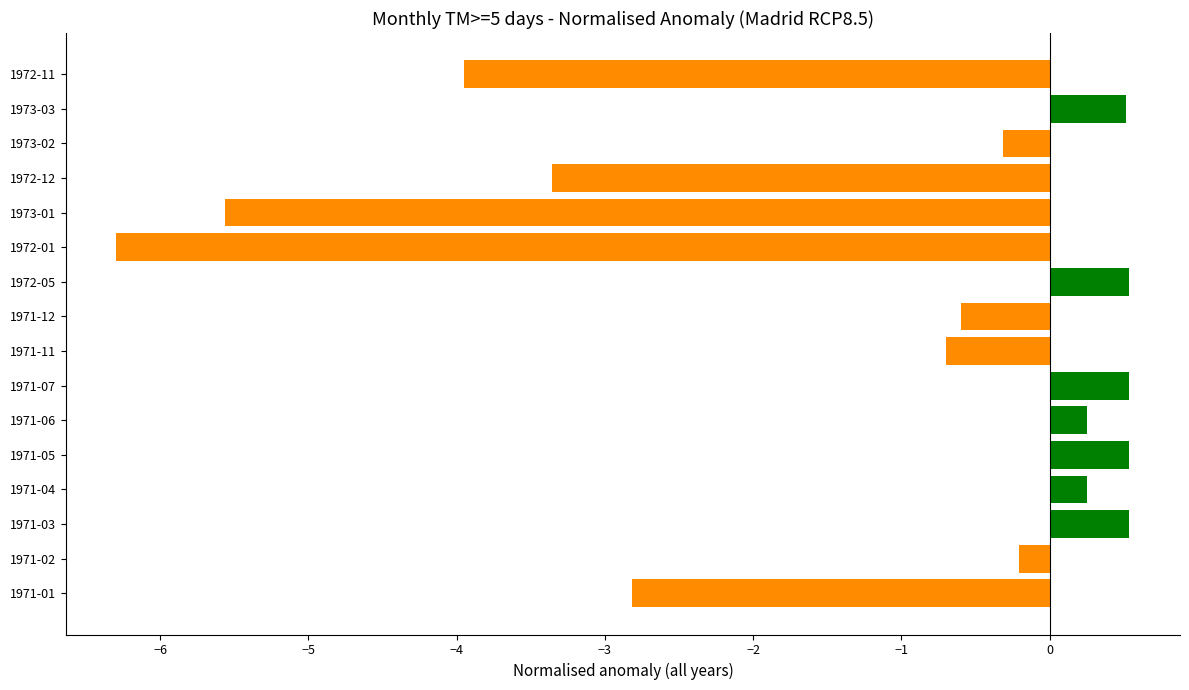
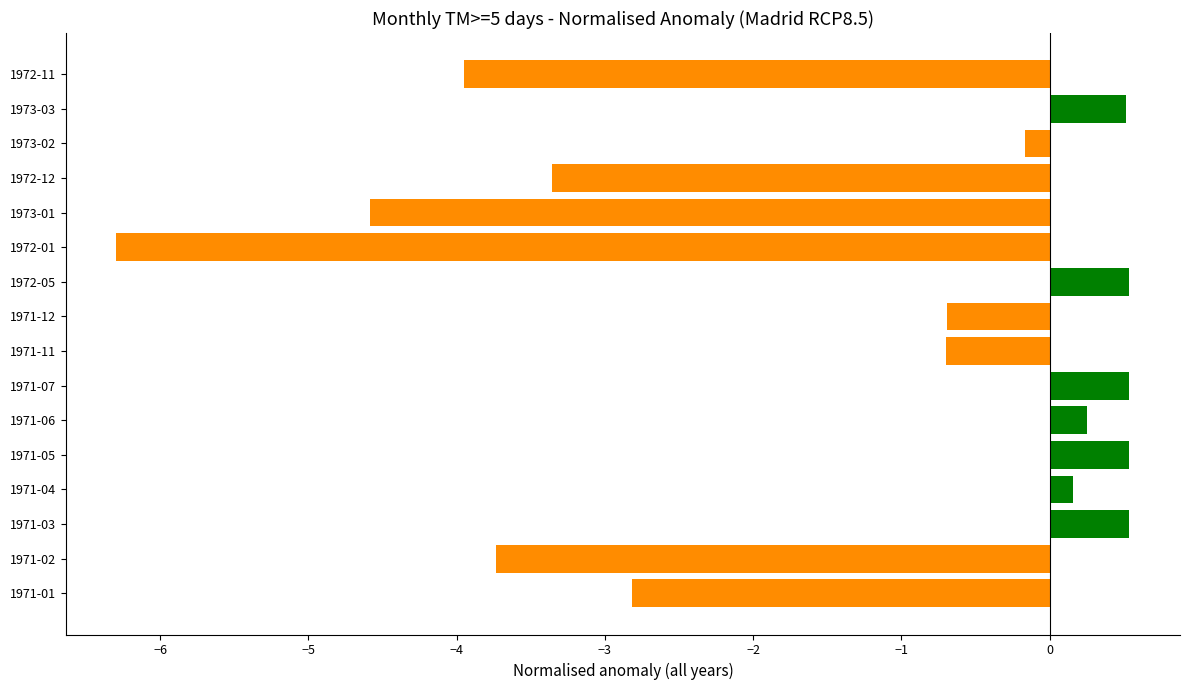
1973-02: -0.32 -> -0.17
1973-01: -5.56 -> -4.59
1971-12: -0.60 -> -0.69
1971-04: 0.25 -> 0.16
1971-02: -0.21 -> -3.73
